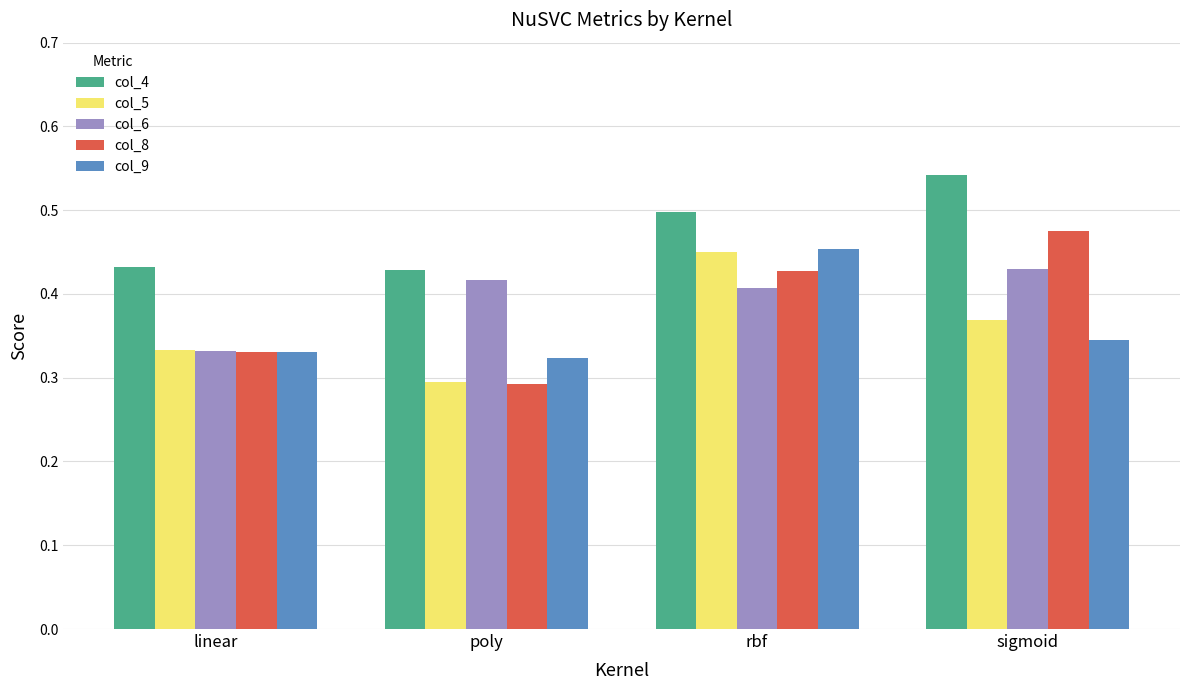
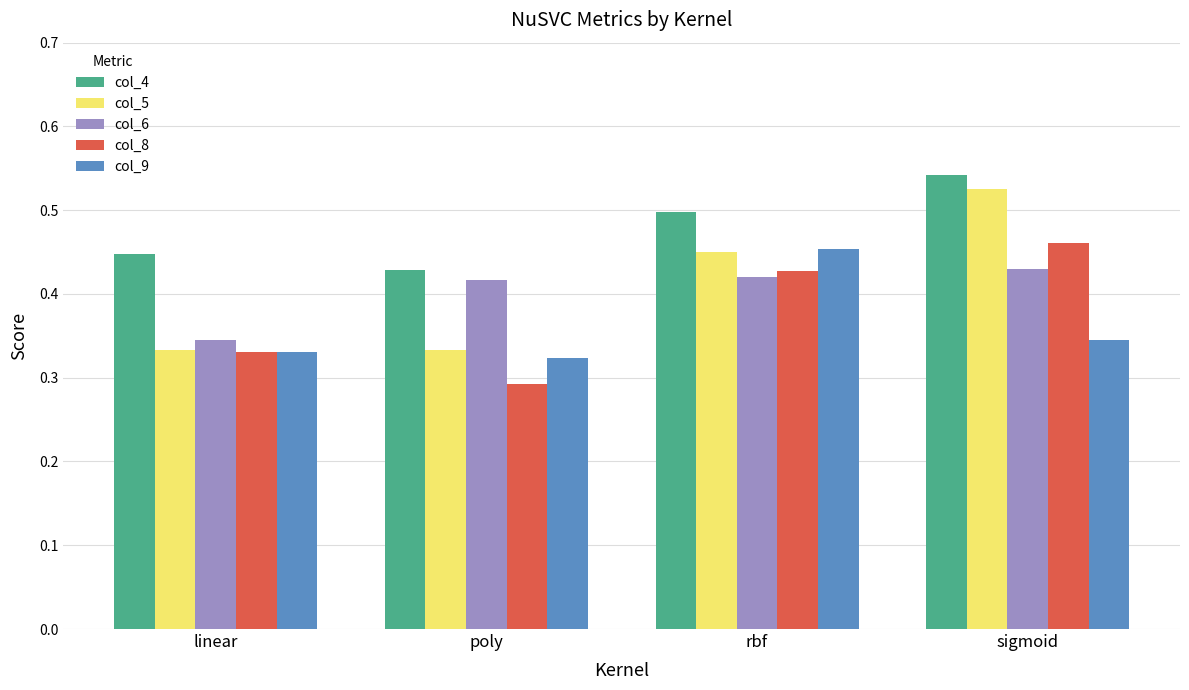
col_4, linear: 0.43 -> 0.45
col_6, linear: 0.33 -> 0.35
col_5, poly: 0.30 -> 0.33
col_6, rbf: 0.41 -> 0.42
col_5, sigmoid: 0.37 -> 0.53
col_8, sigmoid: 0.48 -> 0.46
